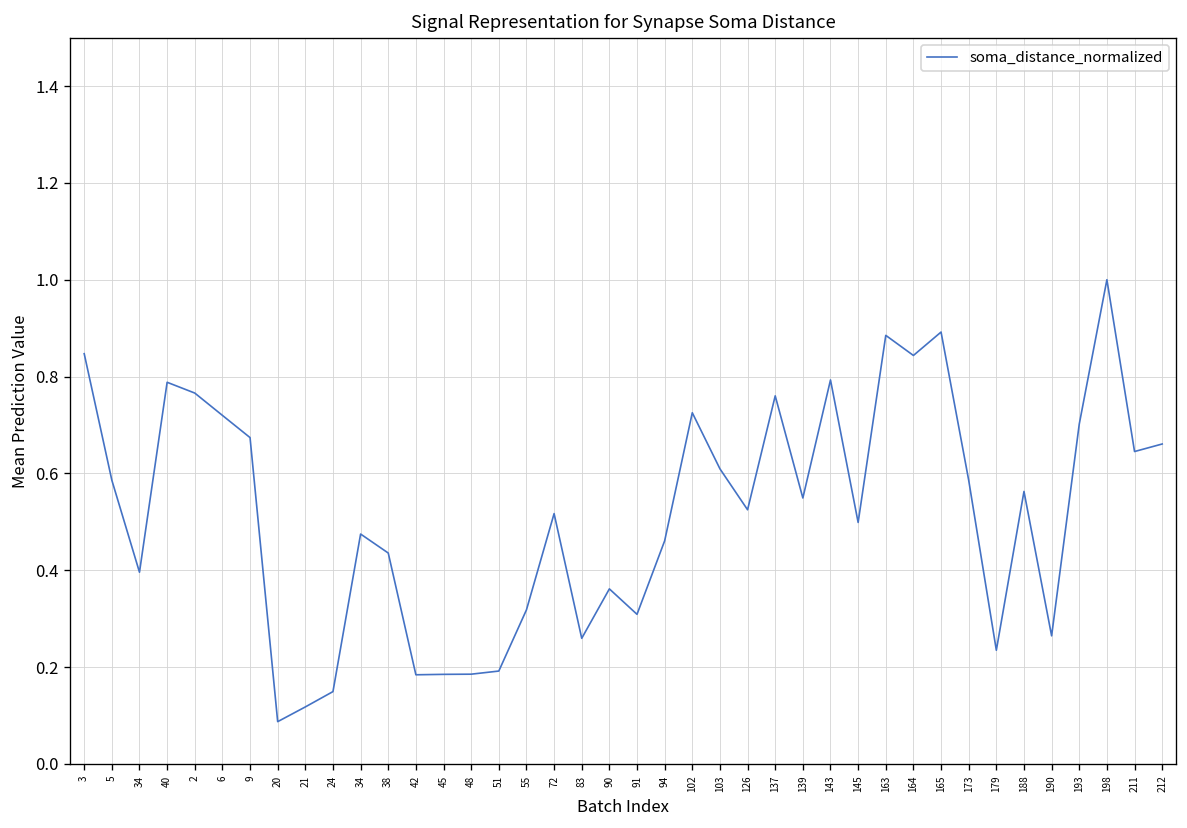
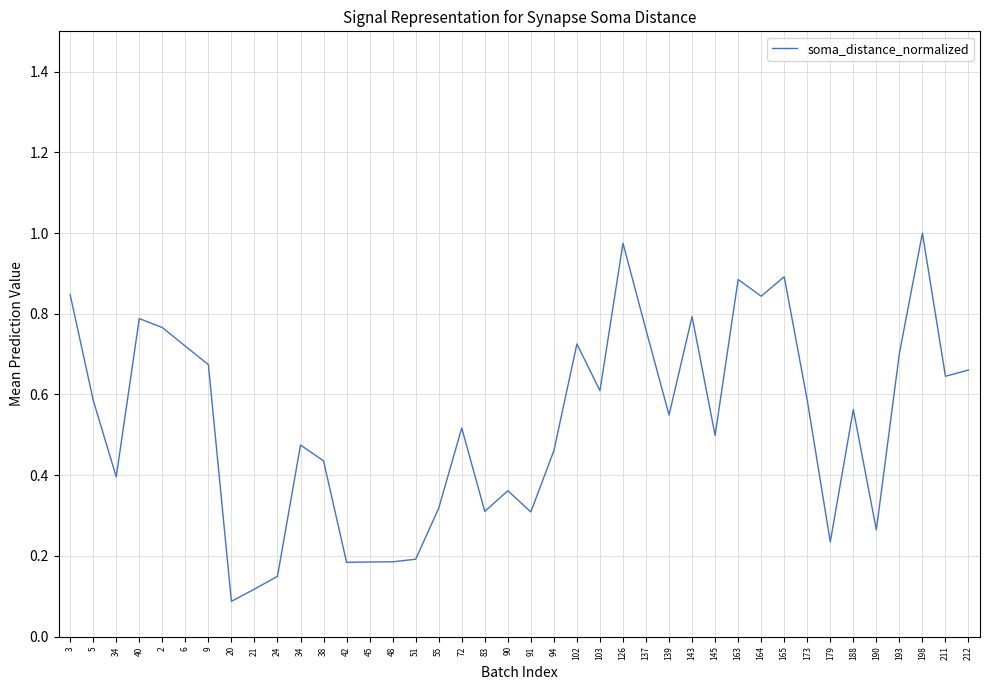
83: 0.26 -> 0.31
126: 0.52 -> 0.97
